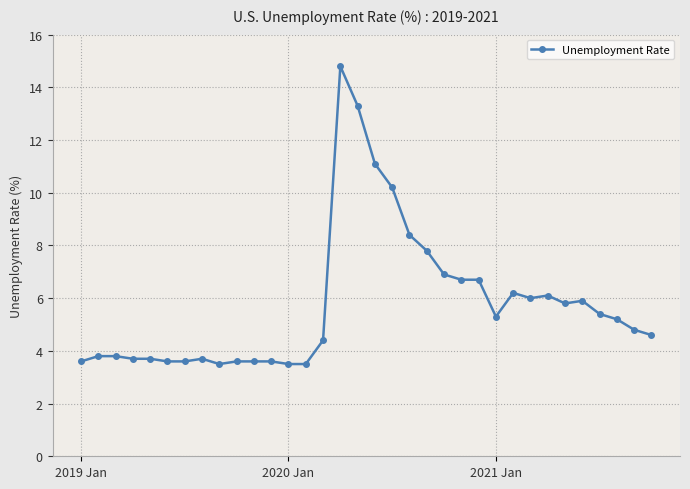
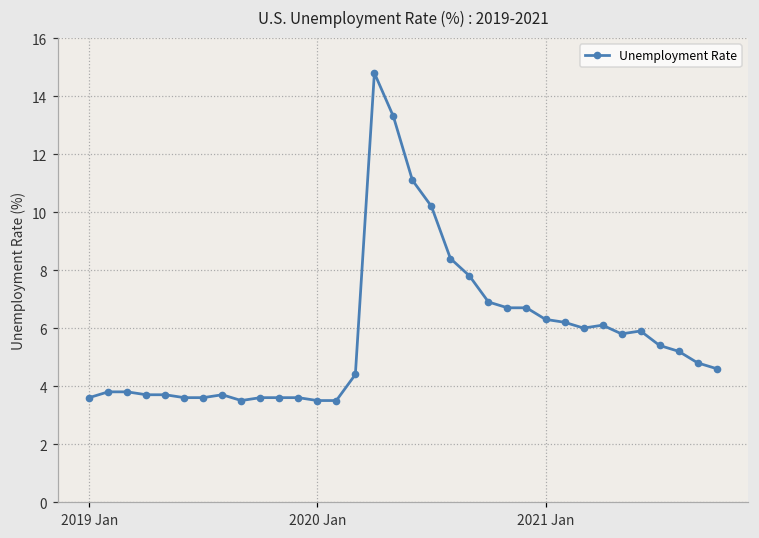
2021 Jan: 5.3 -> 6.3
